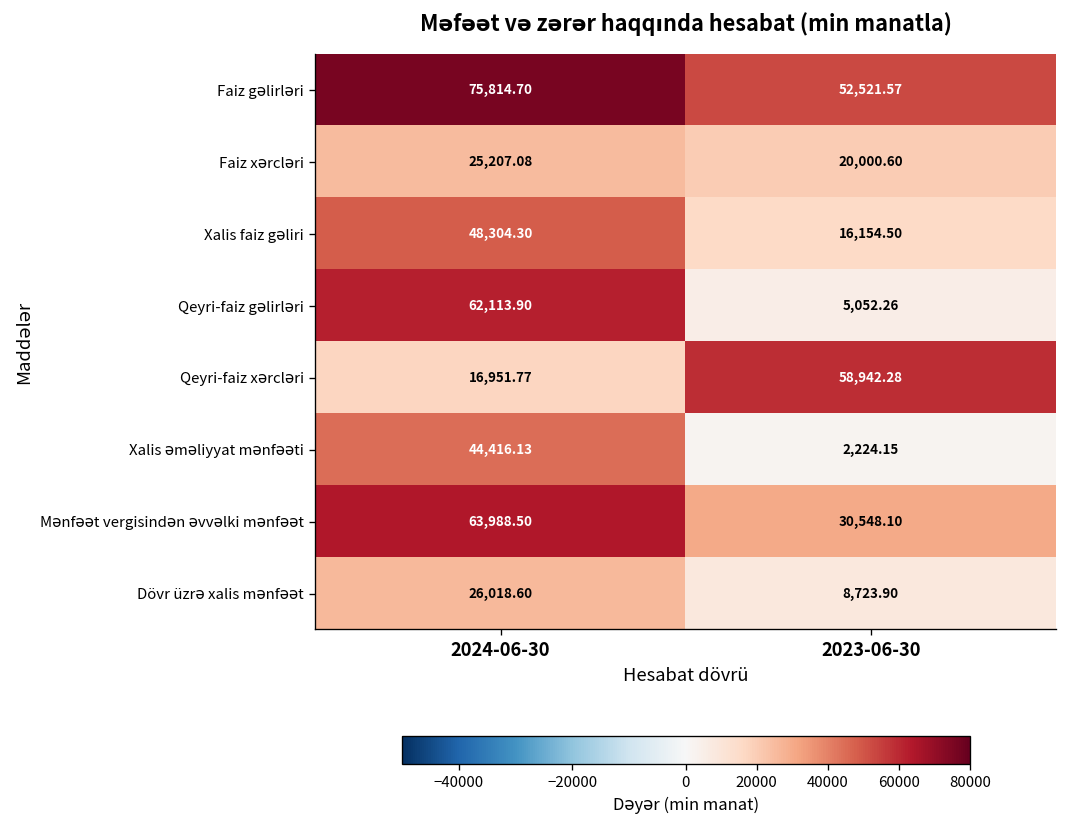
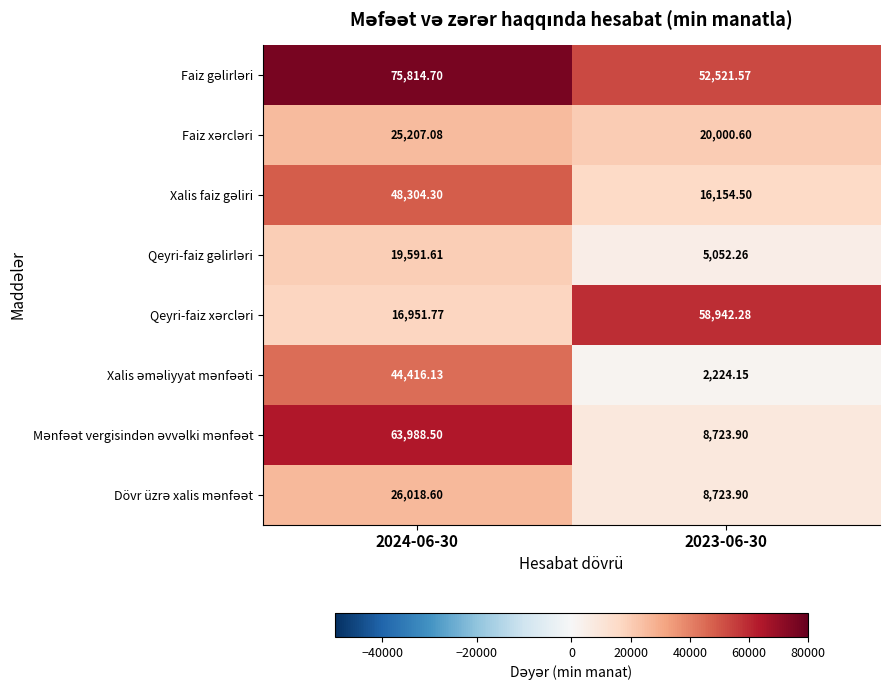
Qeyri-faiz gəlirləri, 2024-06-30: 62,113.90 -> 19,591.61
Mənfəət vergisindən əvvəlki mənfəət, 2023-06-30: 30,548.10 -> 8,723.90
